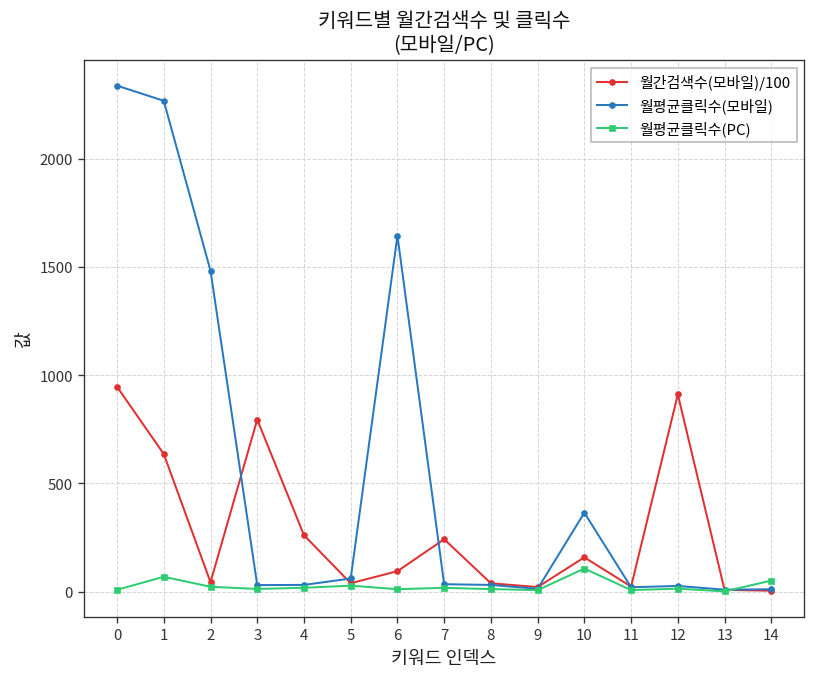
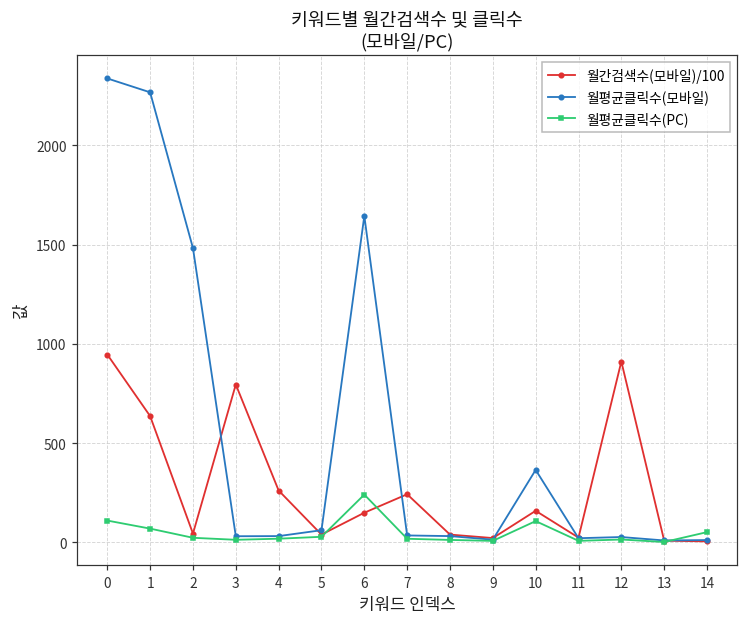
월평균클릭수(PC), 0: 10 -> 110
월간검색수(모바일)/100, 6: 90 -> 150
월평균클릭수(PC), 6: 10 -> 240
